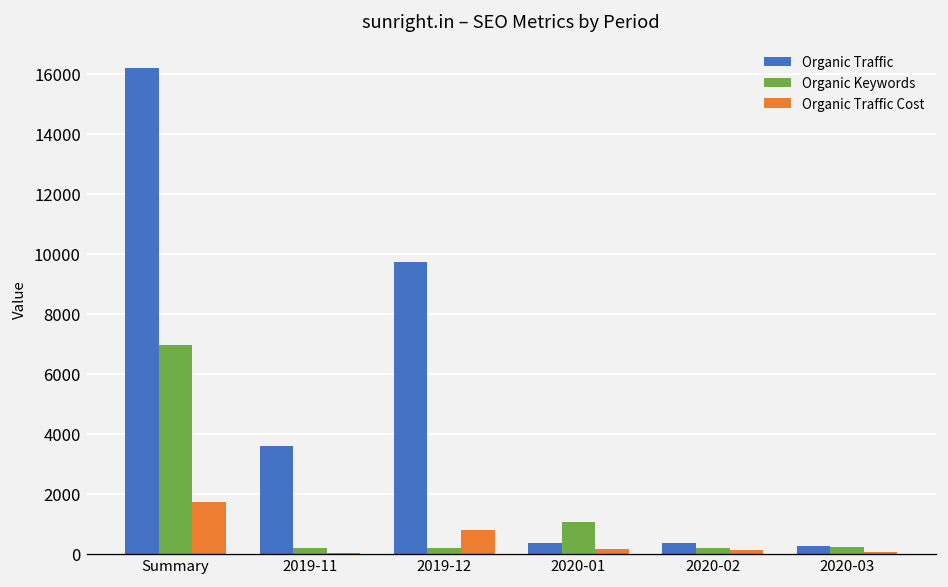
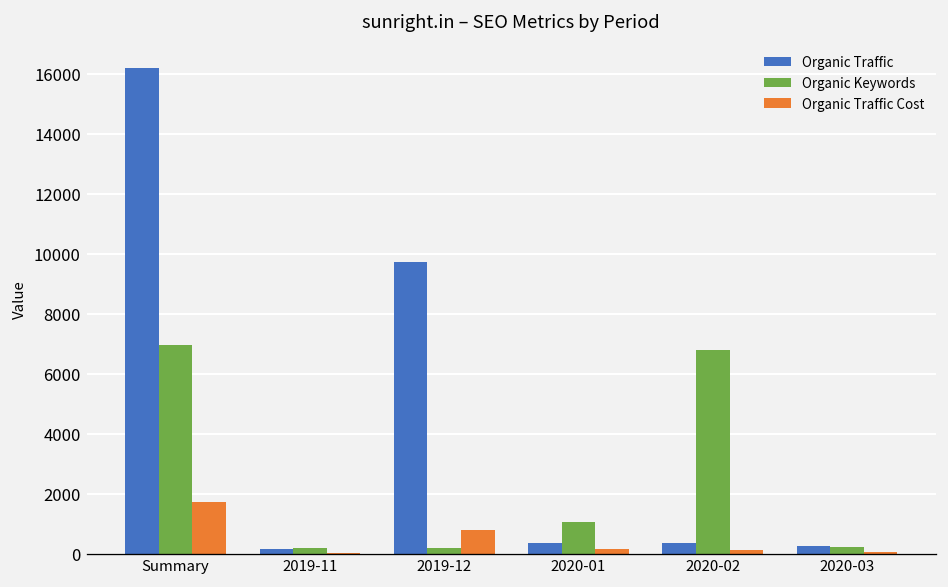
Organic Traffic, 2019-11: 3600 -> 200
Organic Keywords, 2020-02: 200 -> 6800
